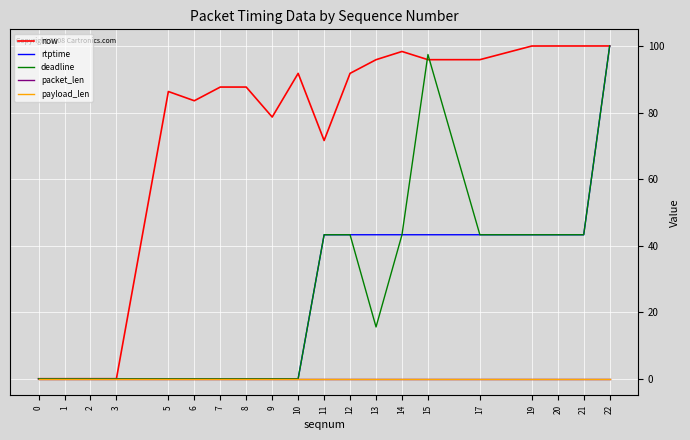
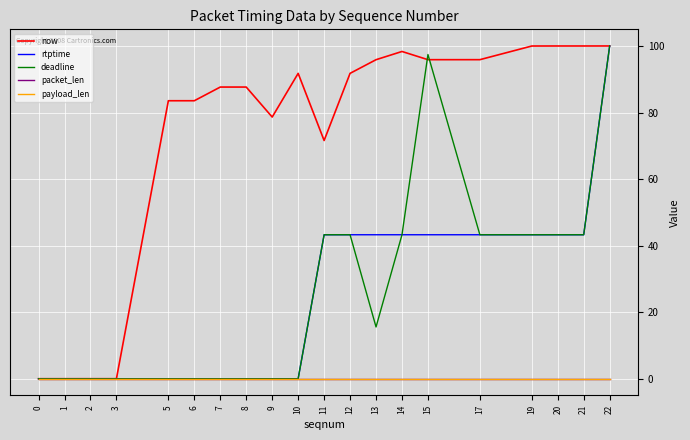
now, 5: 86 -> 84
